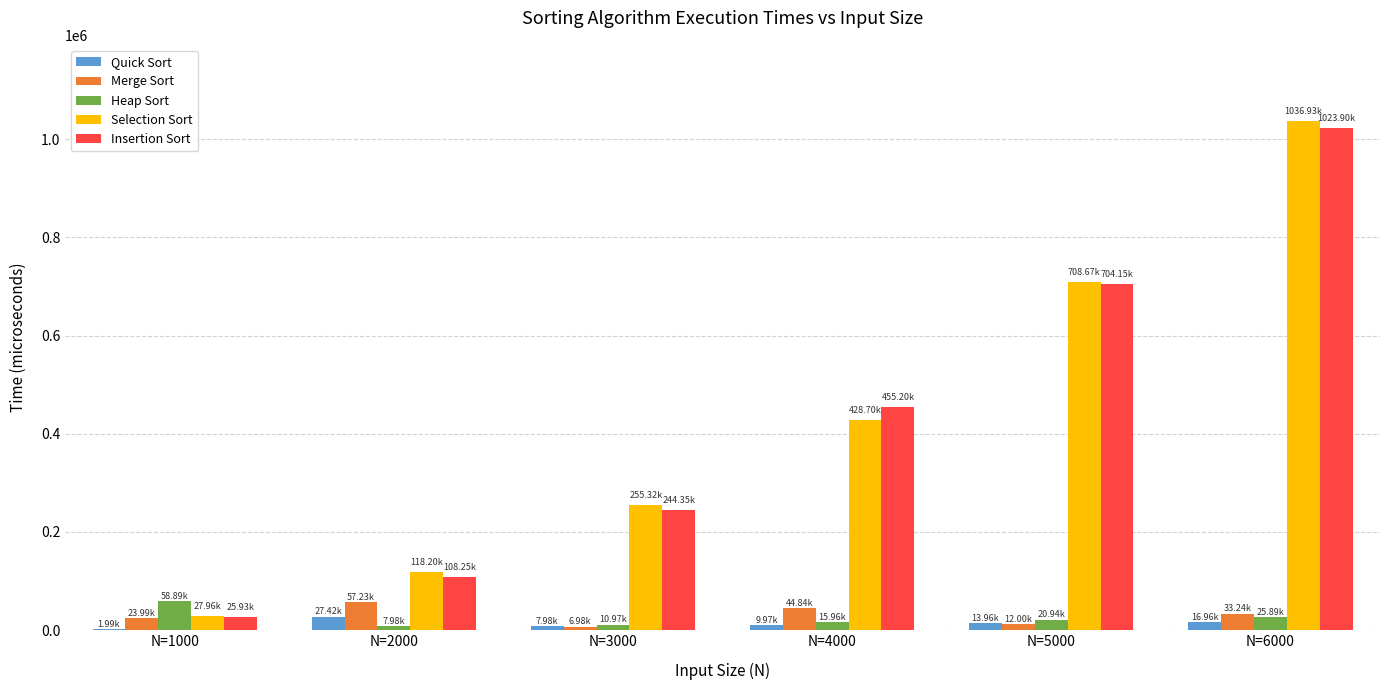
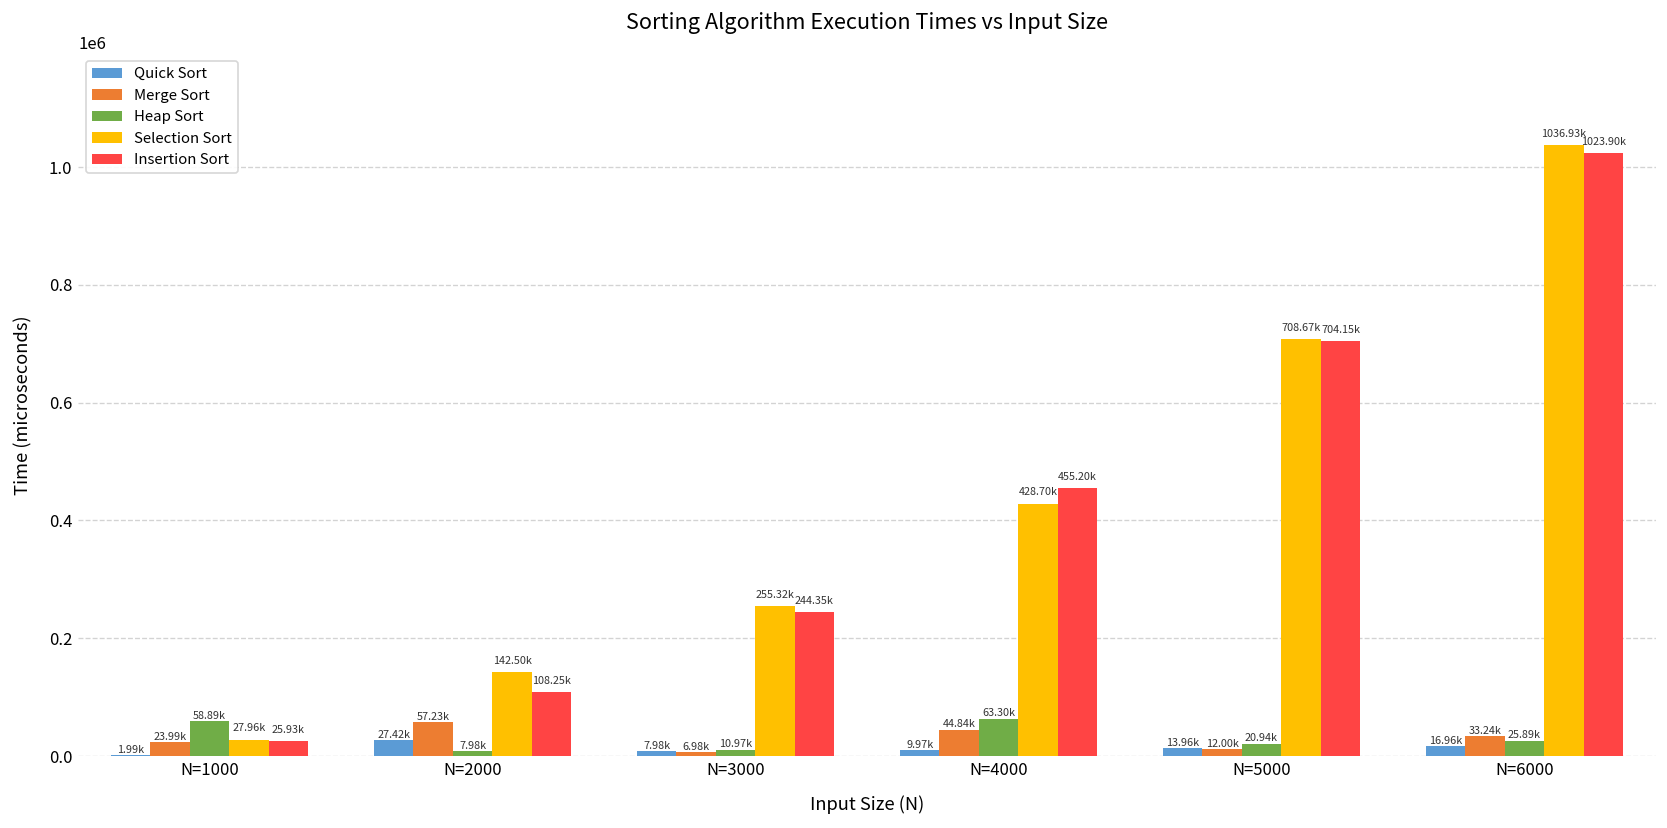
Selection Sort, N=2000: 118.20k -> 142.50k
Heap Sort, N=4000: 15.96k -> 63.30k
